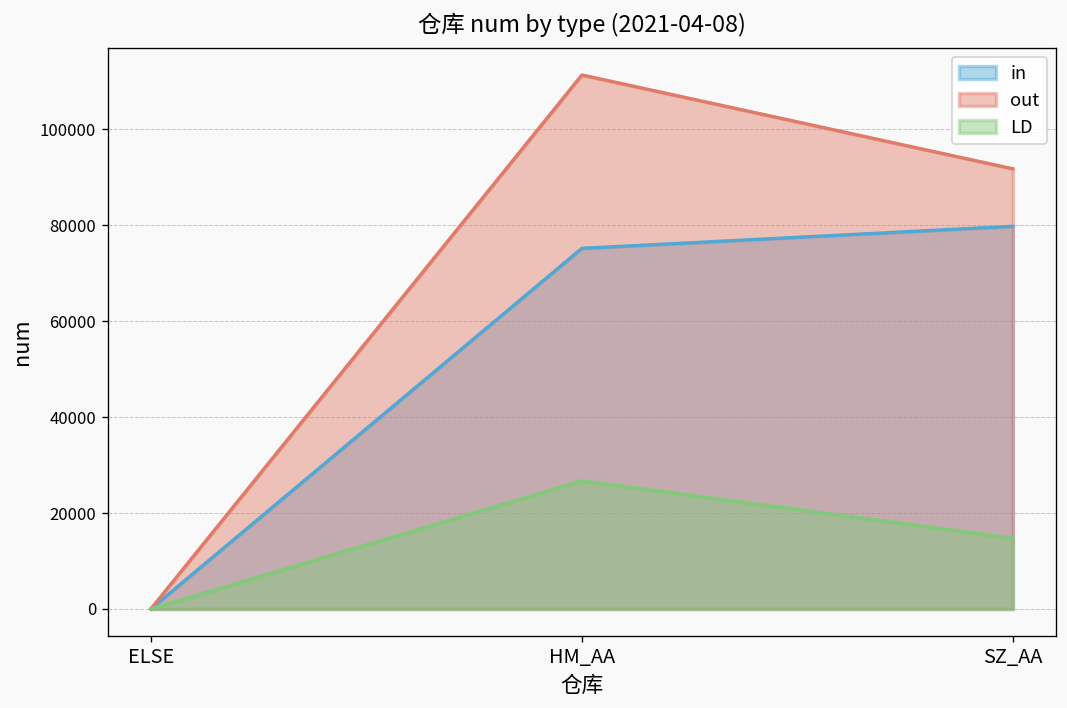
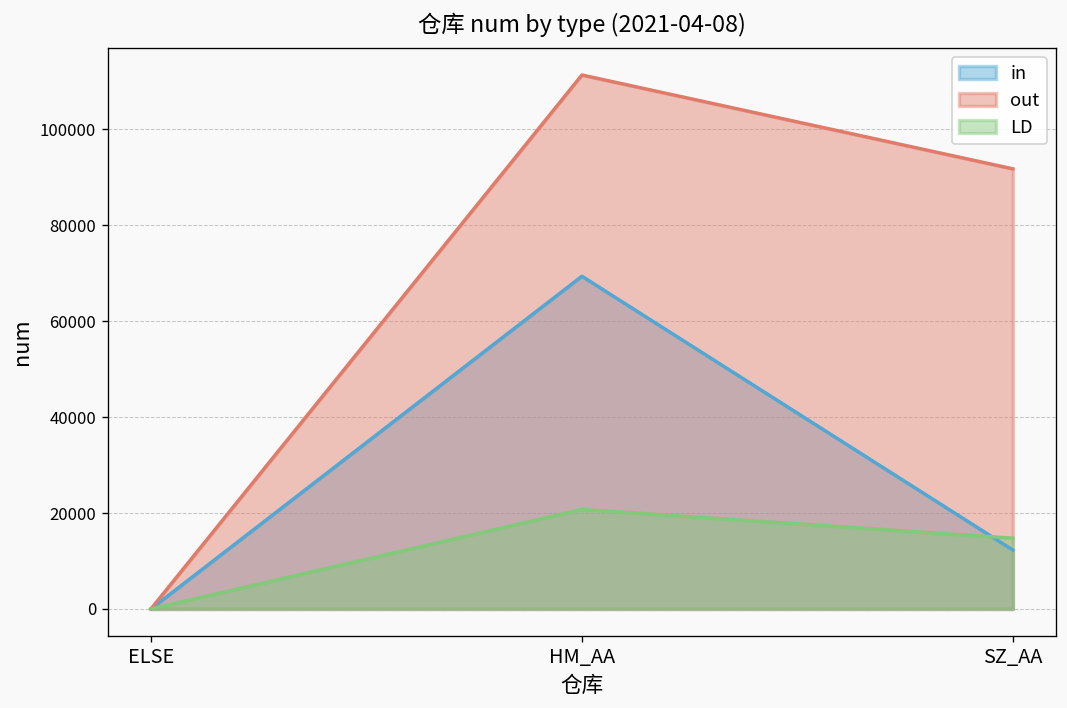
in, HM_AA: 75000 -> 69000
LD, HM_AA: 27000 -> 21000
in, SZ_AA: 80000 -> 12000
